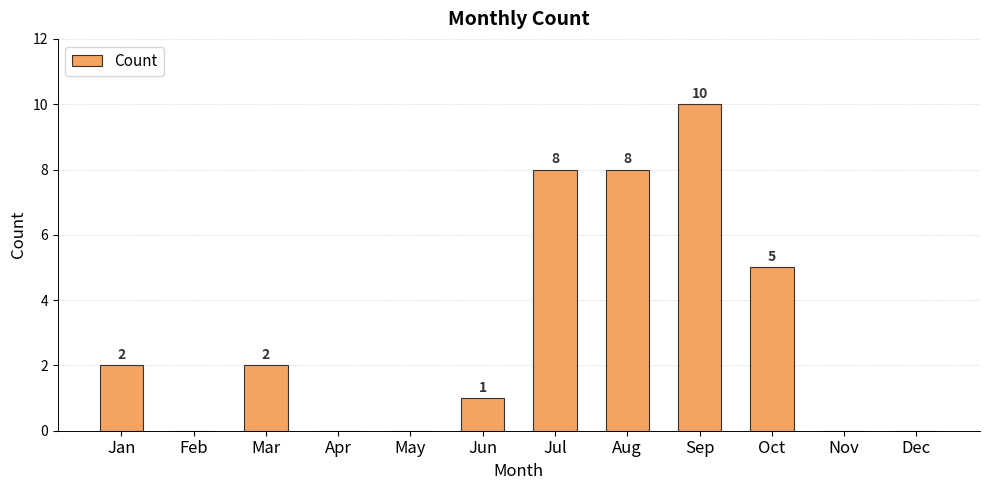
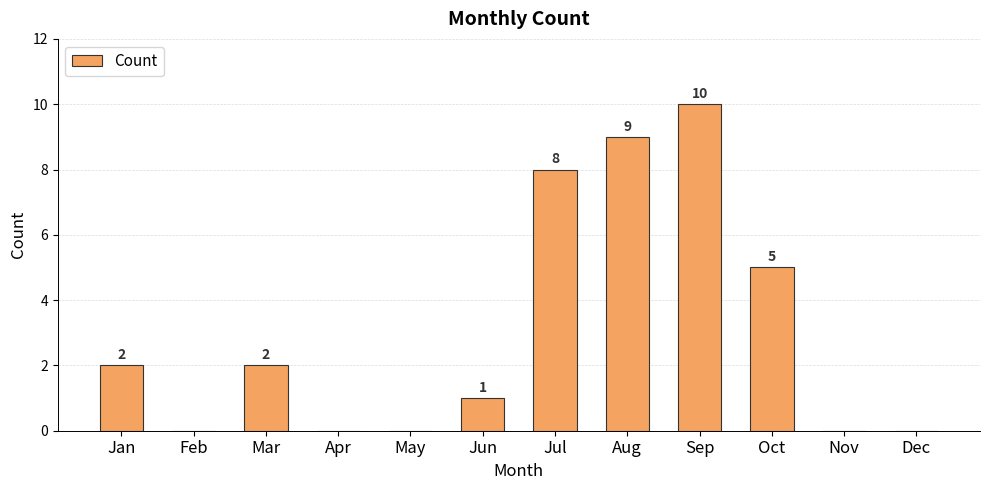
Aug: 8 -> 9
